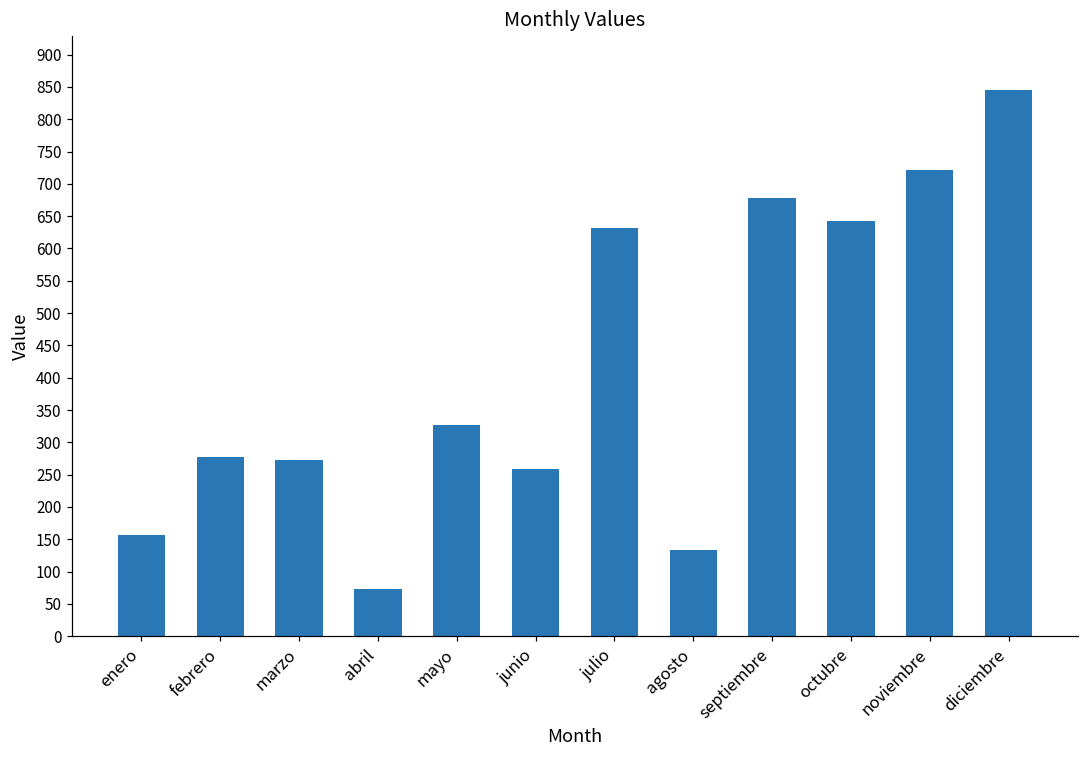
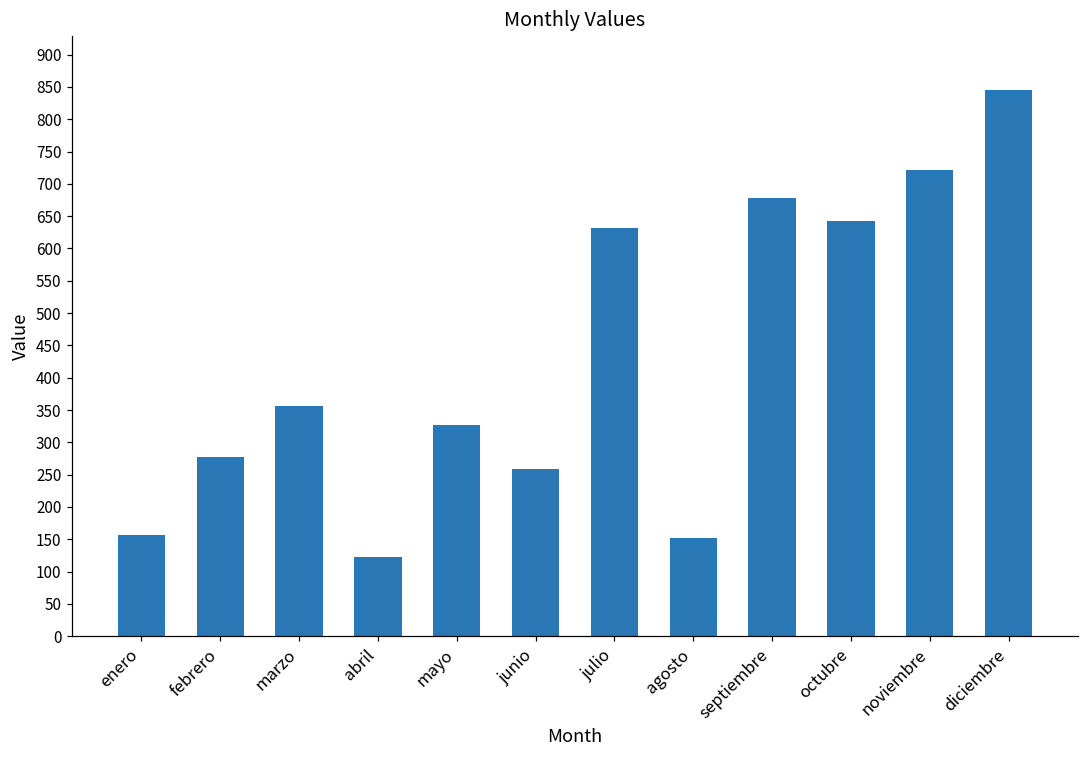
marzo: 270 -> 360
abril: 70 -> 120
agosto: 130 -> 150
